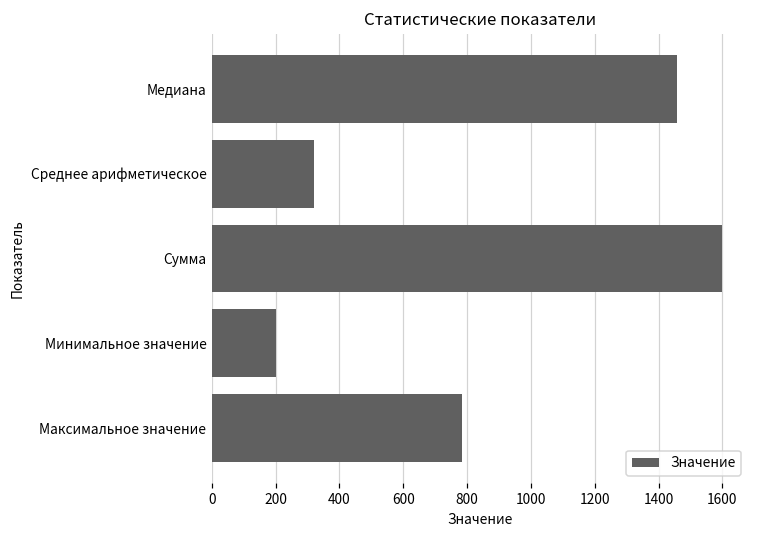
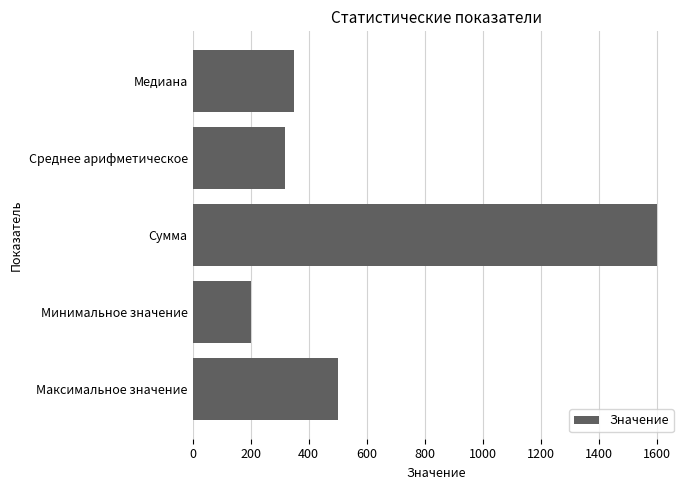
Медиана: 1460 -> 350
Максимальное значение: 790 -> 500
